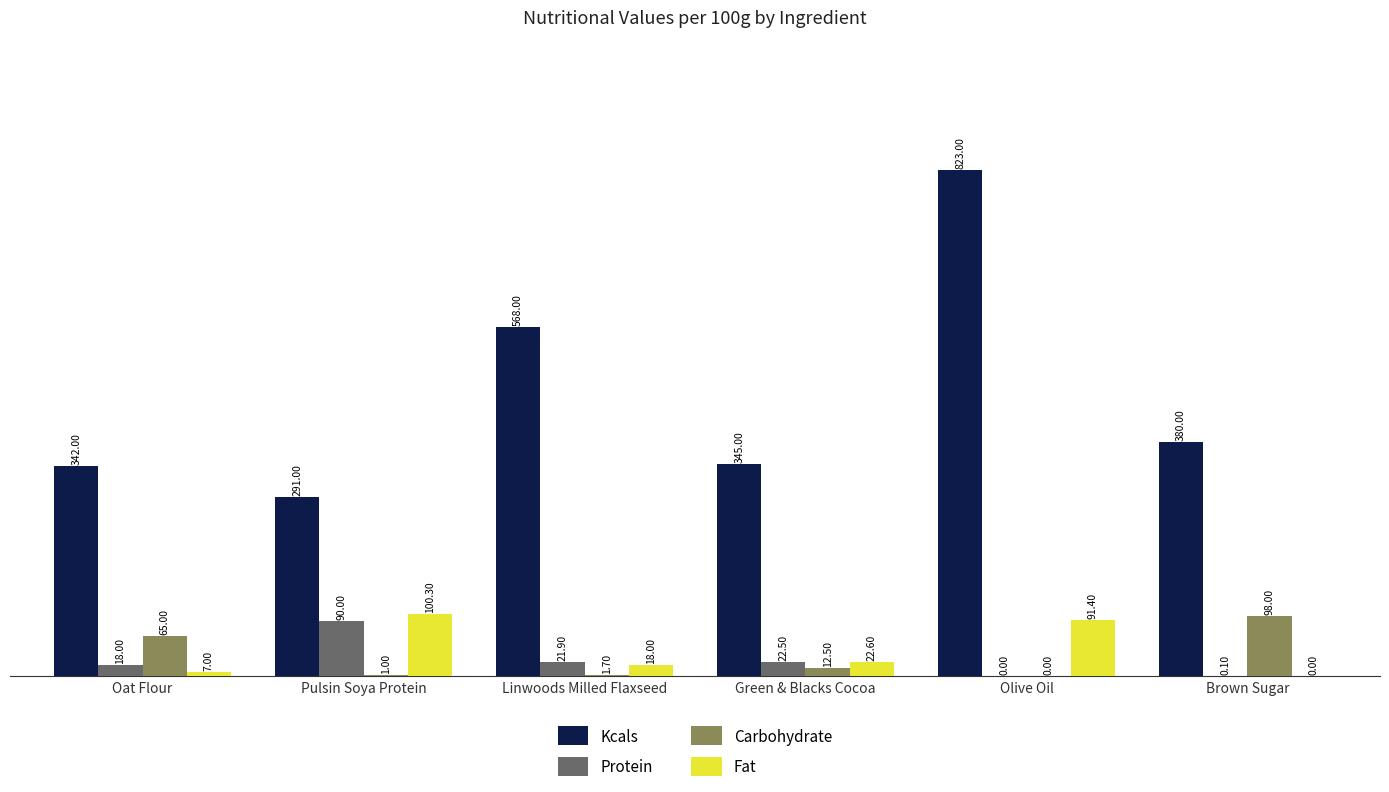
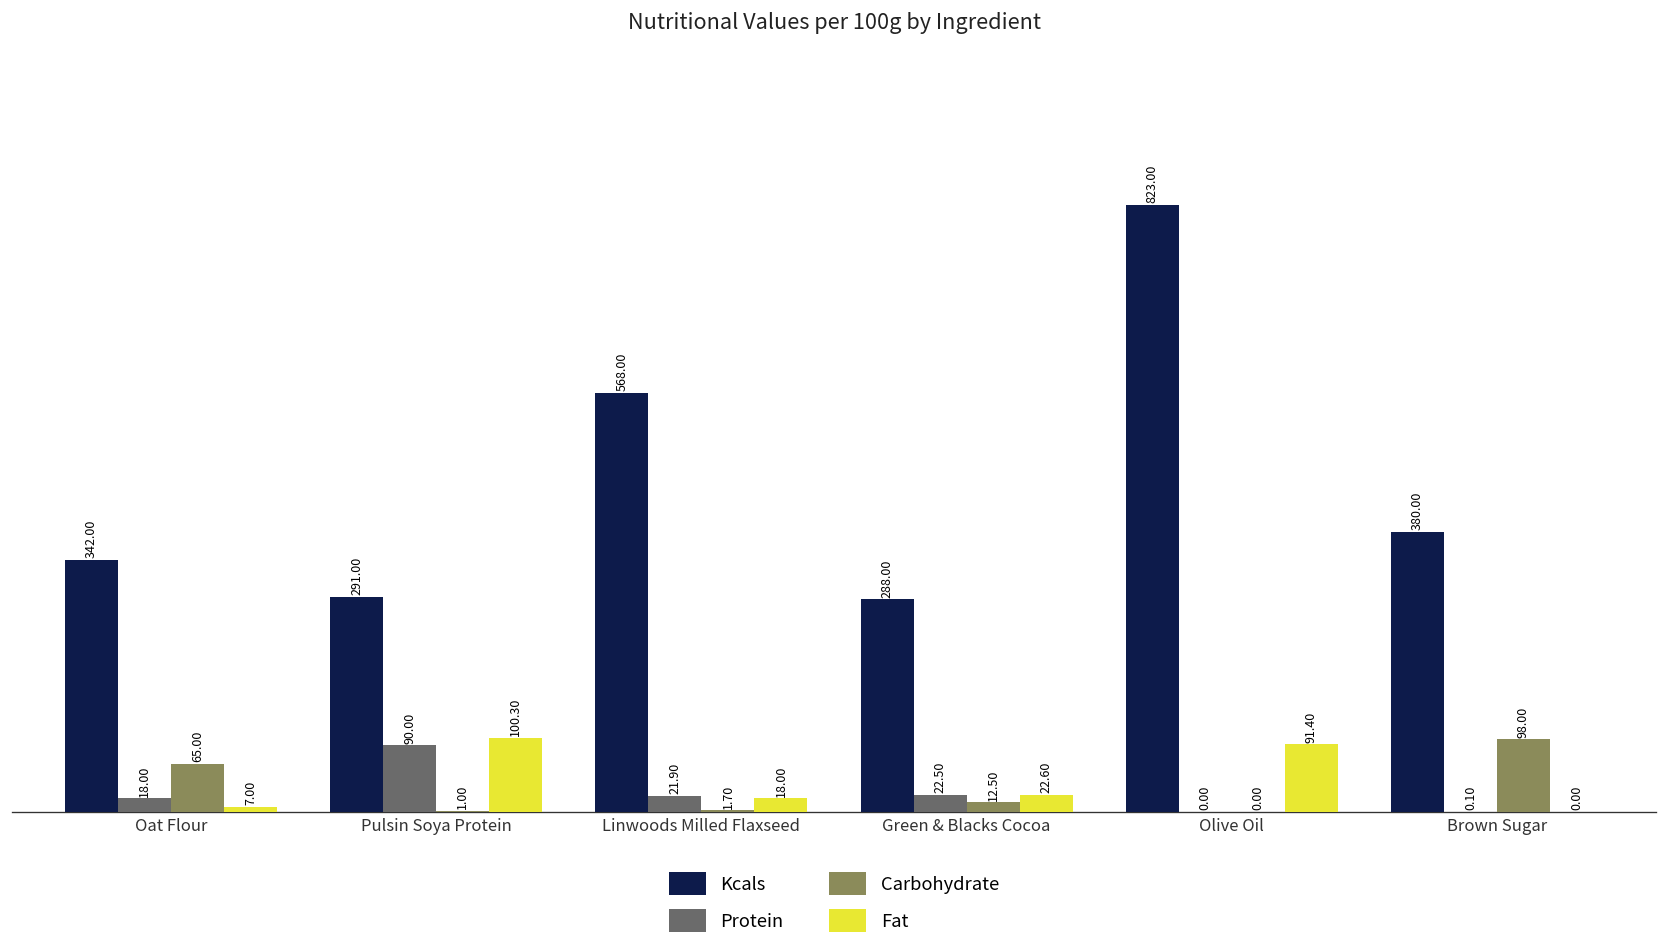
Kcals, Green & Blacks Cocoa: 345.00 -> 288.00
